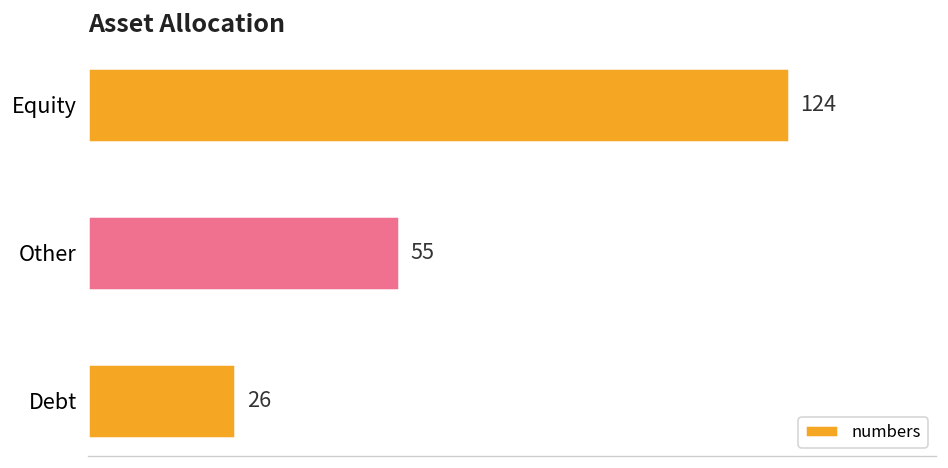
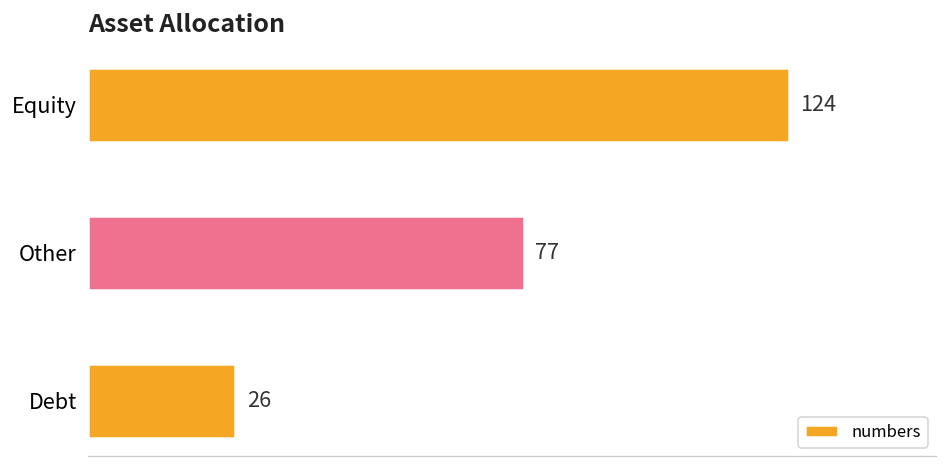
Other: 55 -> 77
